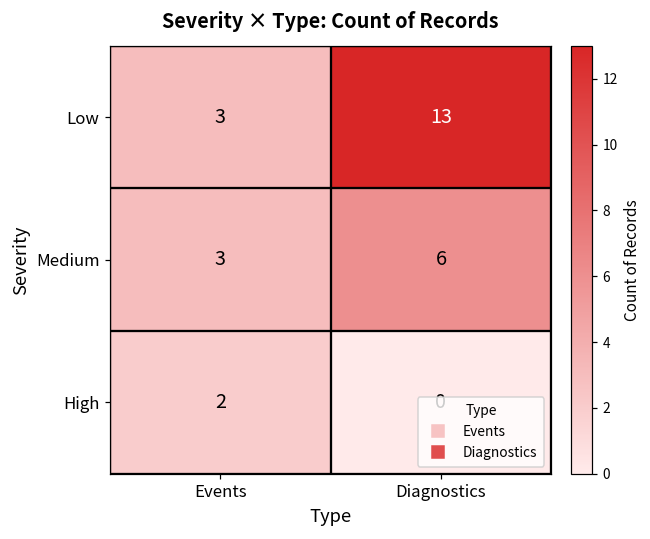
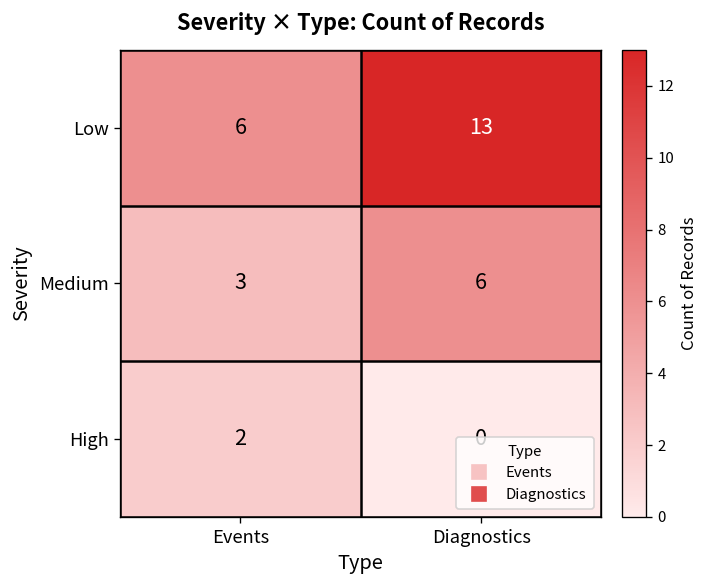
Low, Events: 3 -> 6
